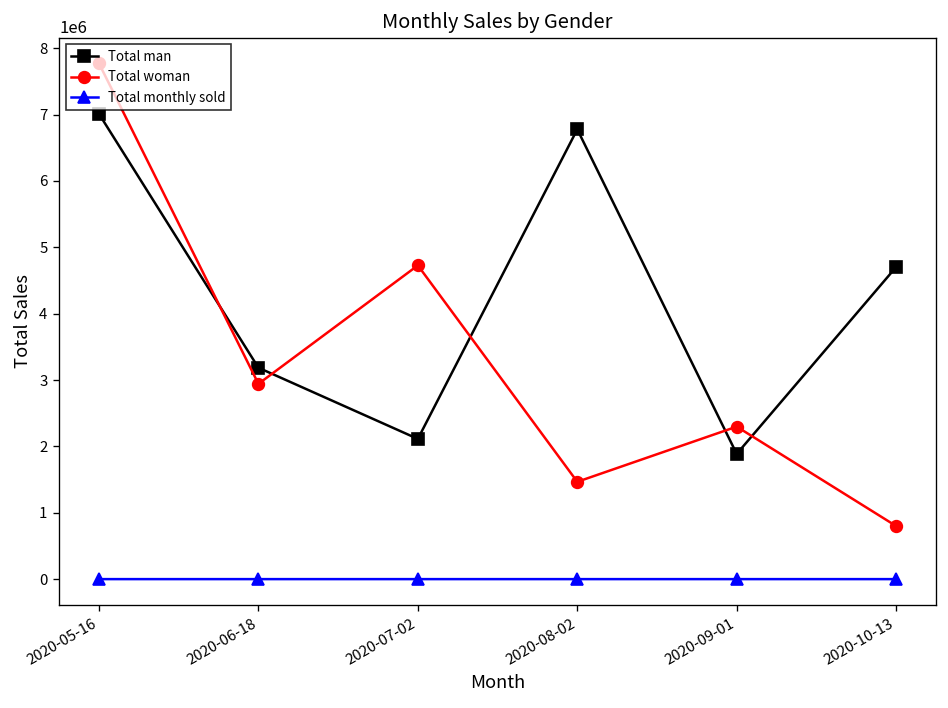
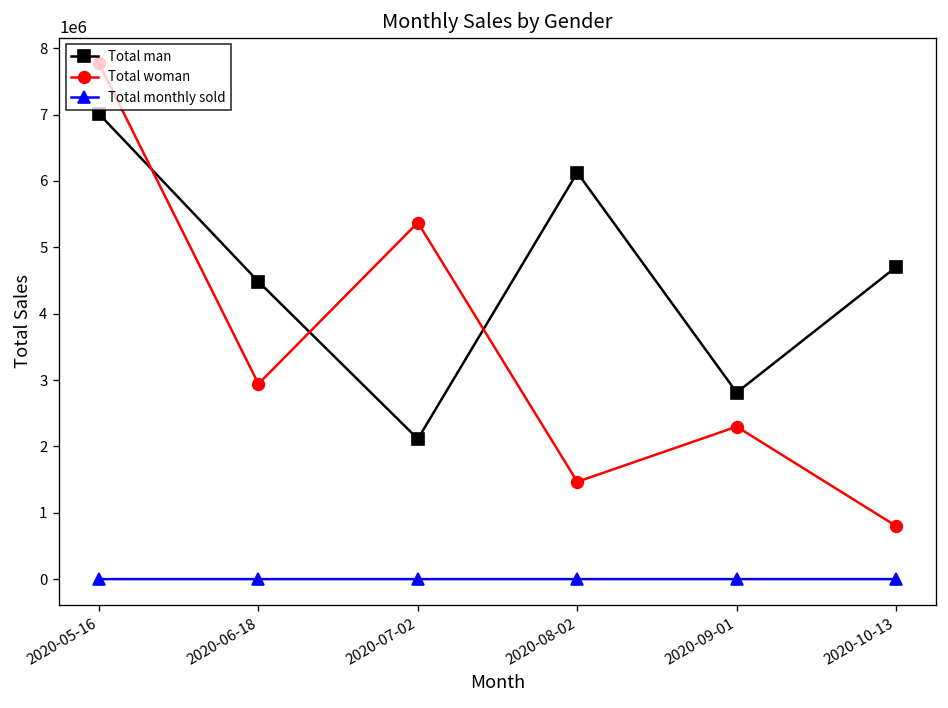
Total man, 2020-06-18: 3200000 -> 4500000
Total woman, 2020-07-02: 4700000 -> 5400000
Total man, 2020-08-02: 6800000 -> 6100000
Total man, 2020-09-01: 1900000 -> 2800000
